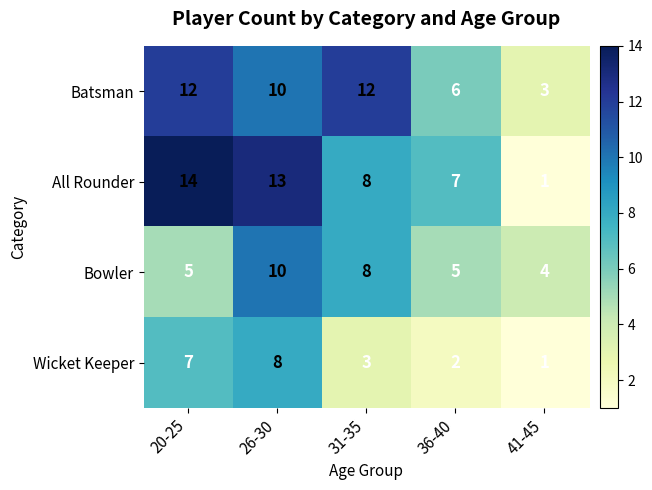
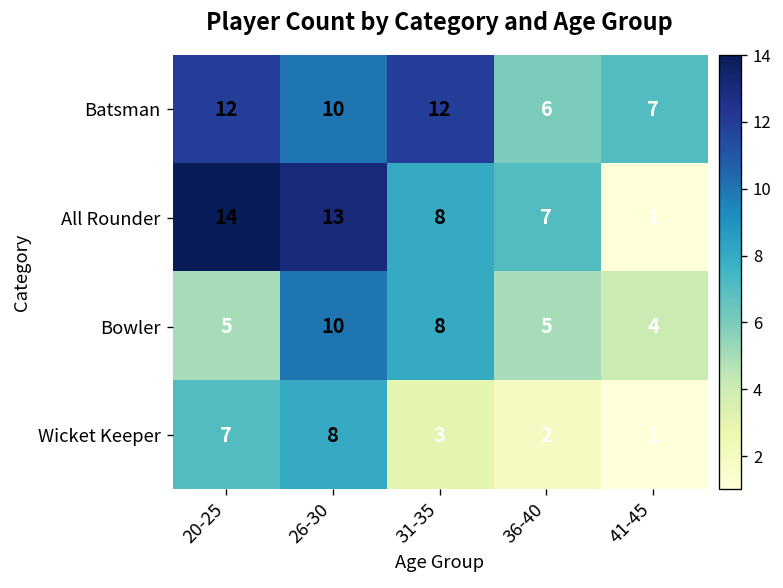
Batsman, 41-45: 3 -> 7
